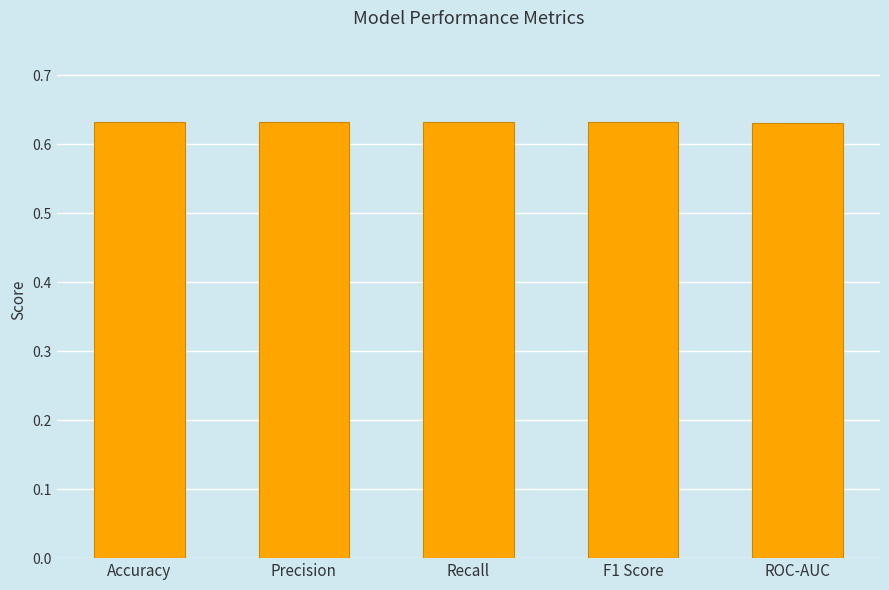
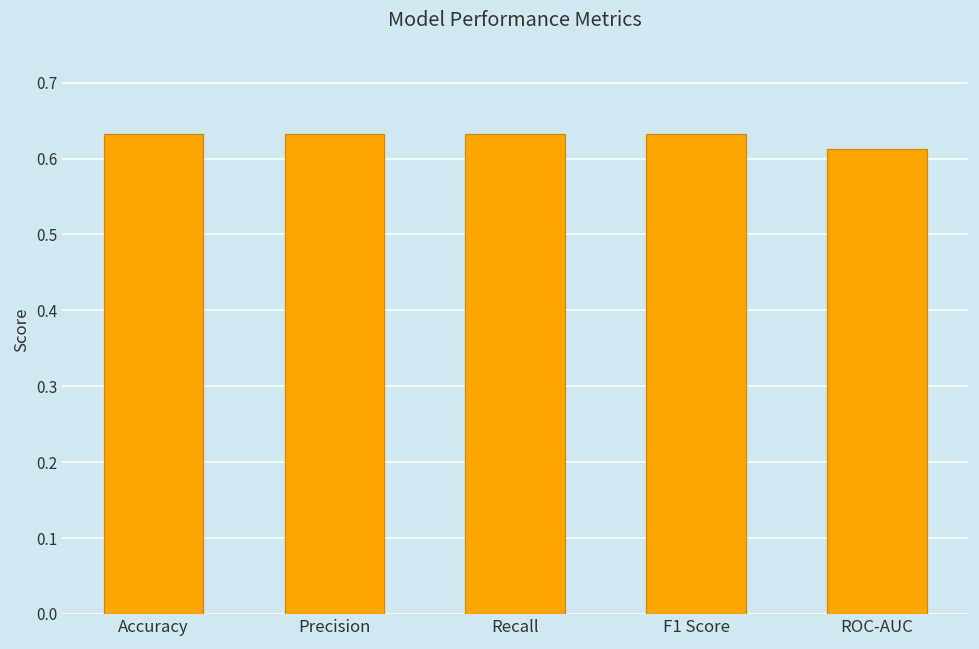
ROC-AUC: 0.63 -> 0.61
